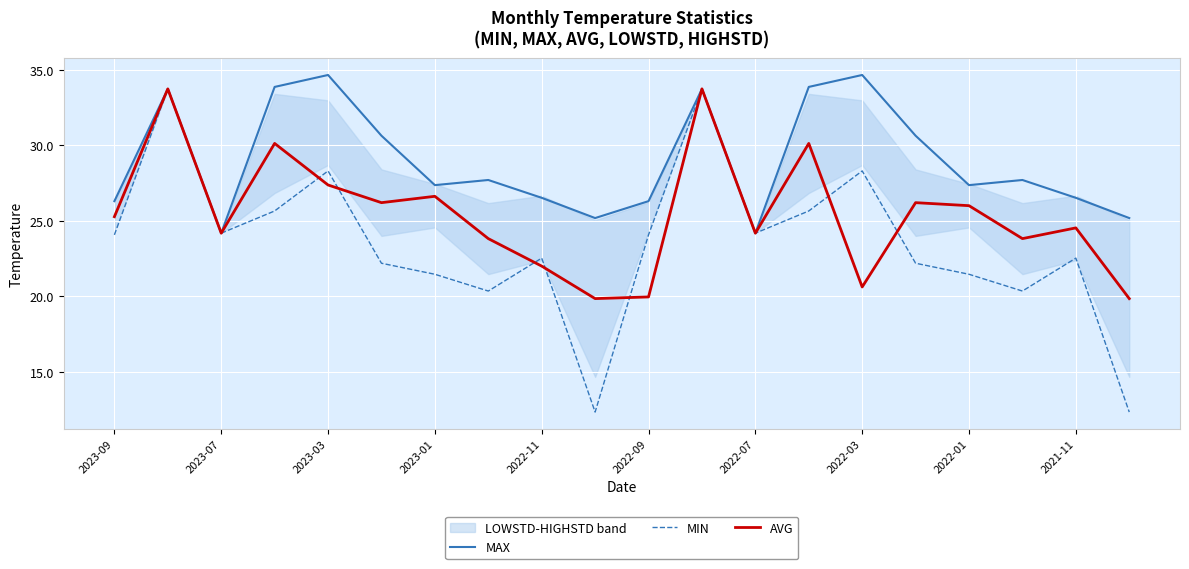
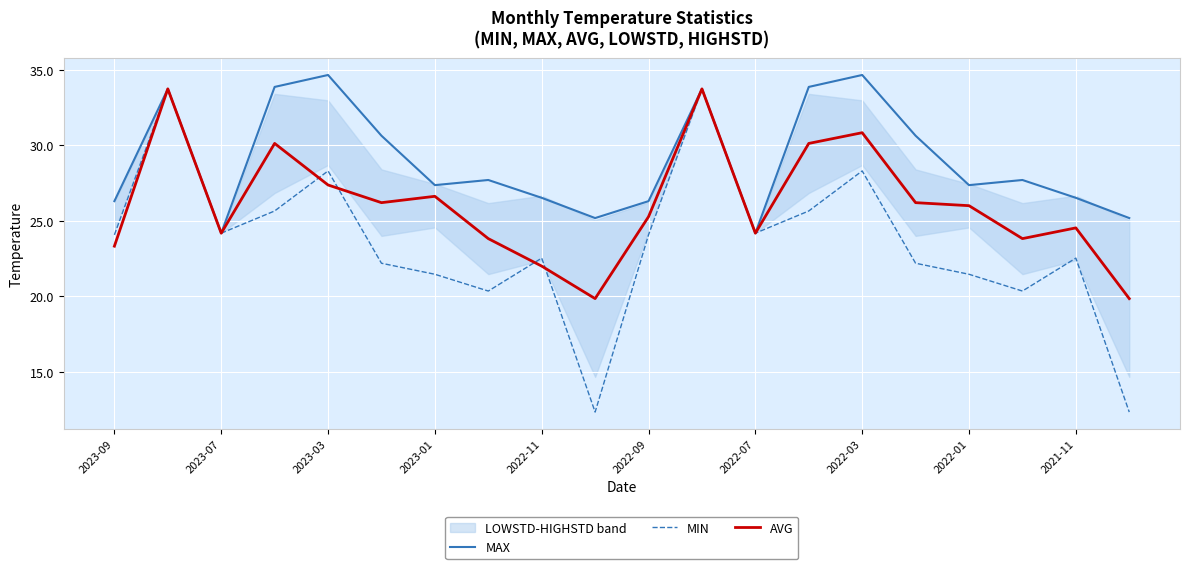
AVG, 2023-09: 25.3 -> 23.3
AVG, 2022-09: 20.0 -> 25.3
AVG, 2022-03: 20.6 -> 30.8
